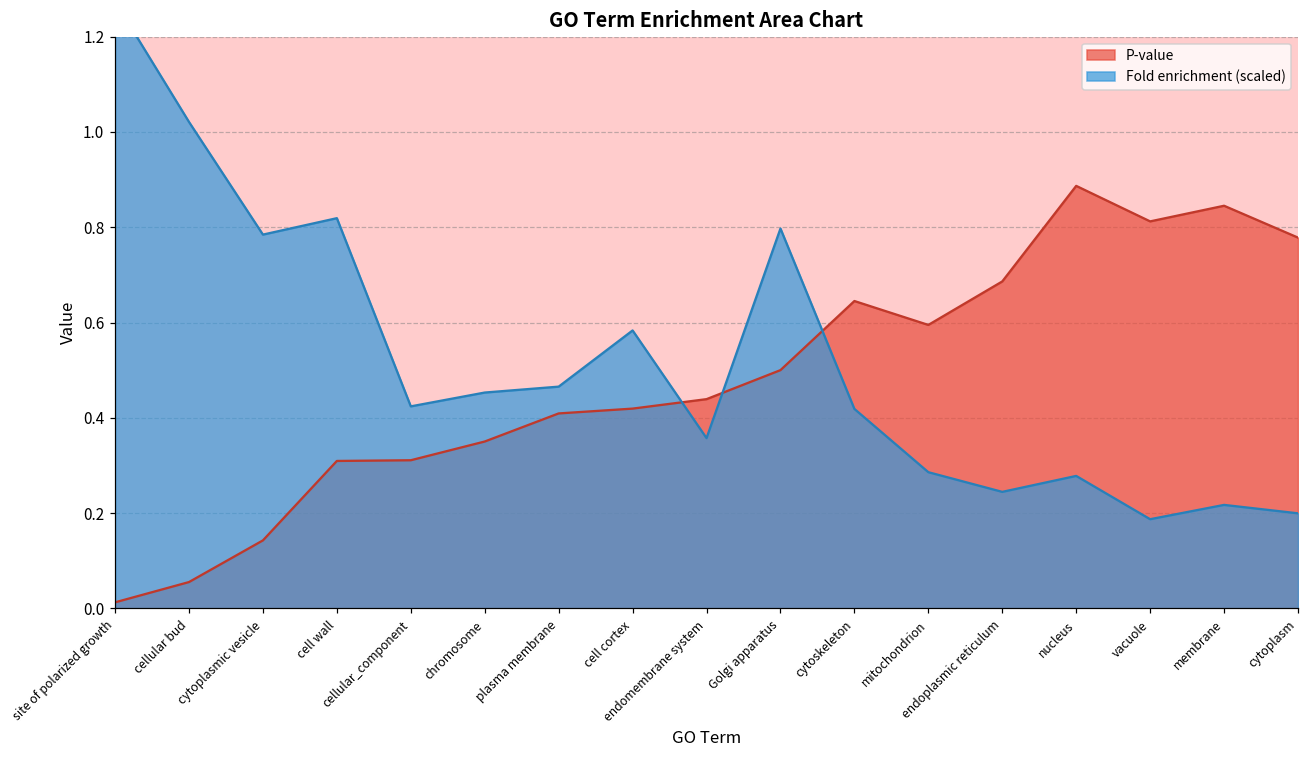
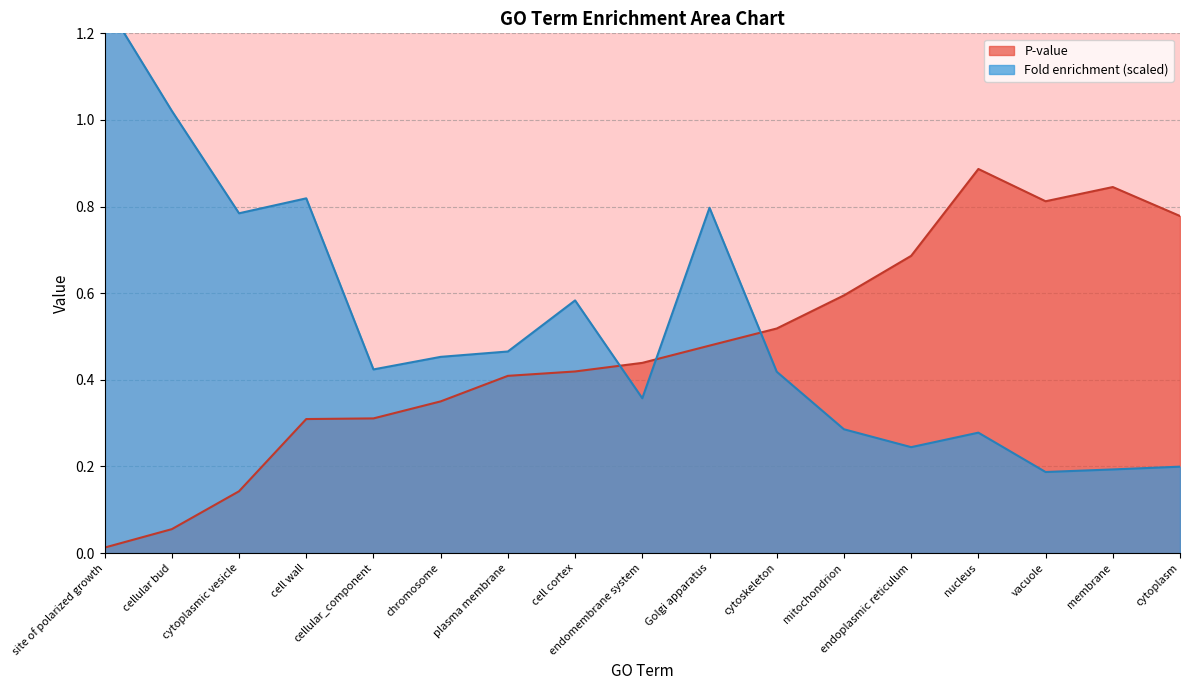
P-value, Golgi apparatus: 0.50 -> 0.48
P-value, cytoskeleton: 0.65 -> 0.52
Fold enrichment (scaled), membrane: 0.22 -> 0.19
